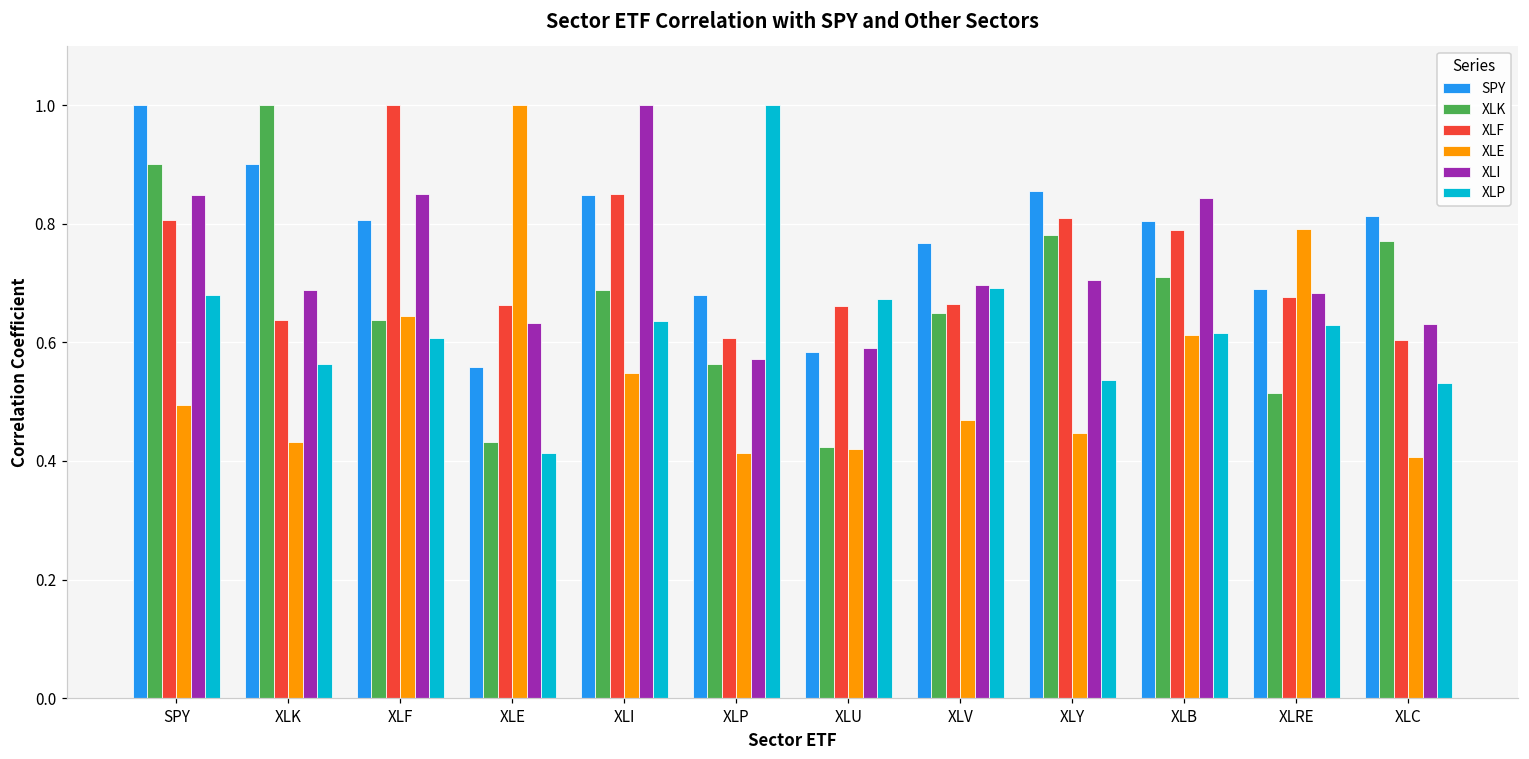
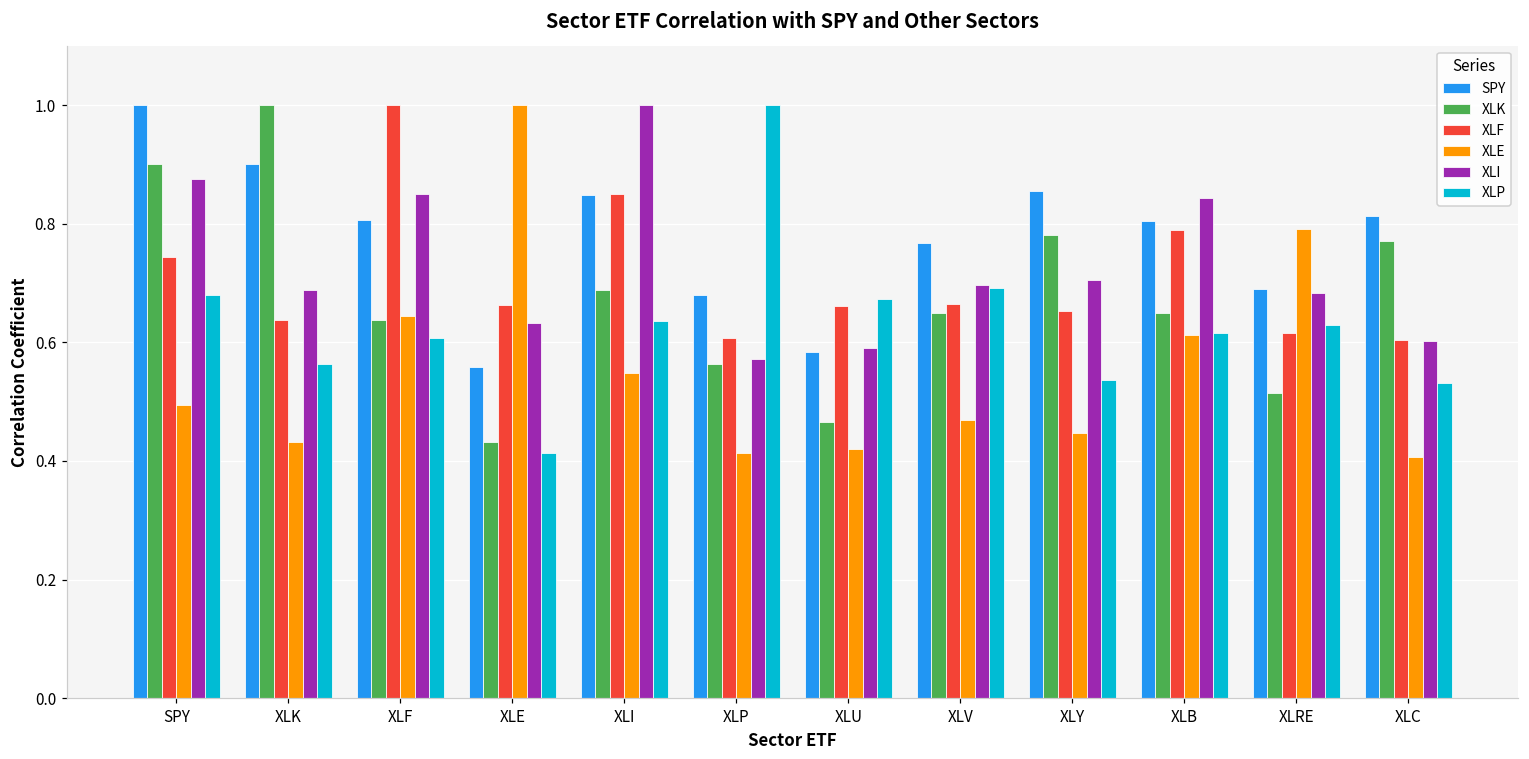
XLF, SPY: 0.81 -> 0.74
XLI, SPY: 0.85 -> 0.88
XLK, XLU: 0.42 -> 0.47
XLF, XLY: 0.81 -> 0.65
XLK, XLB: 0.71 -> 0.65
XLF, XLRE: 0.68 -> 0.62
XLI, XLC: 0.63 -> 0.60
